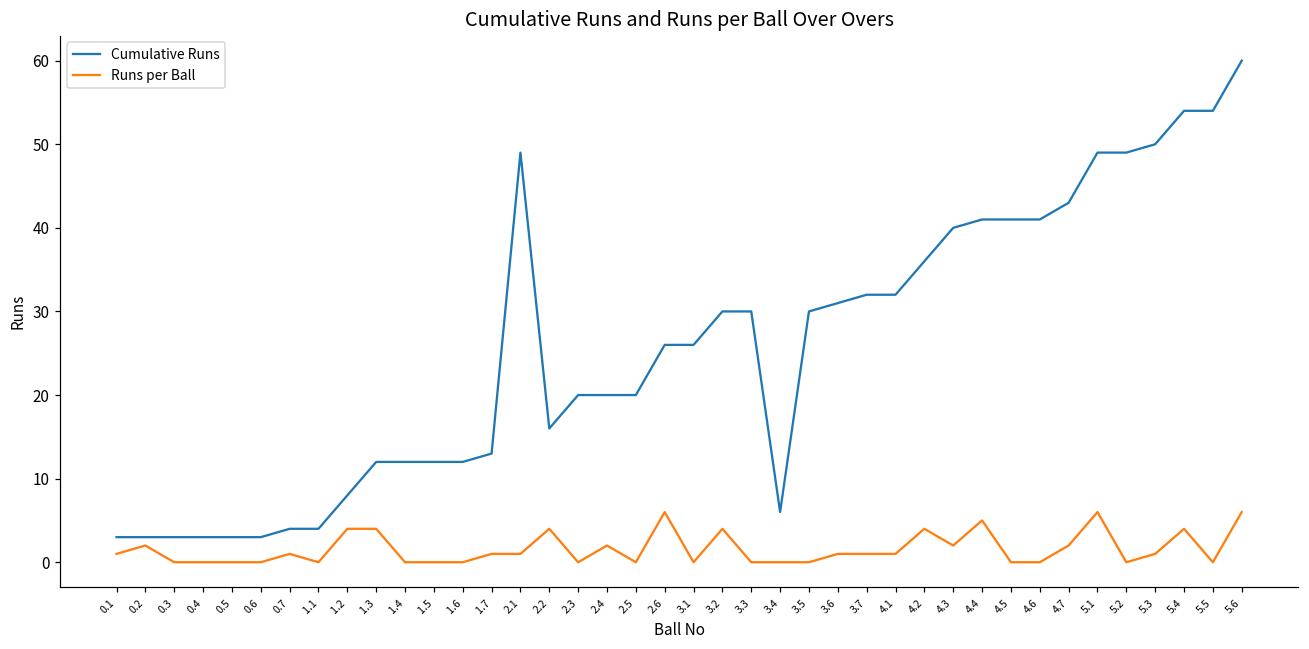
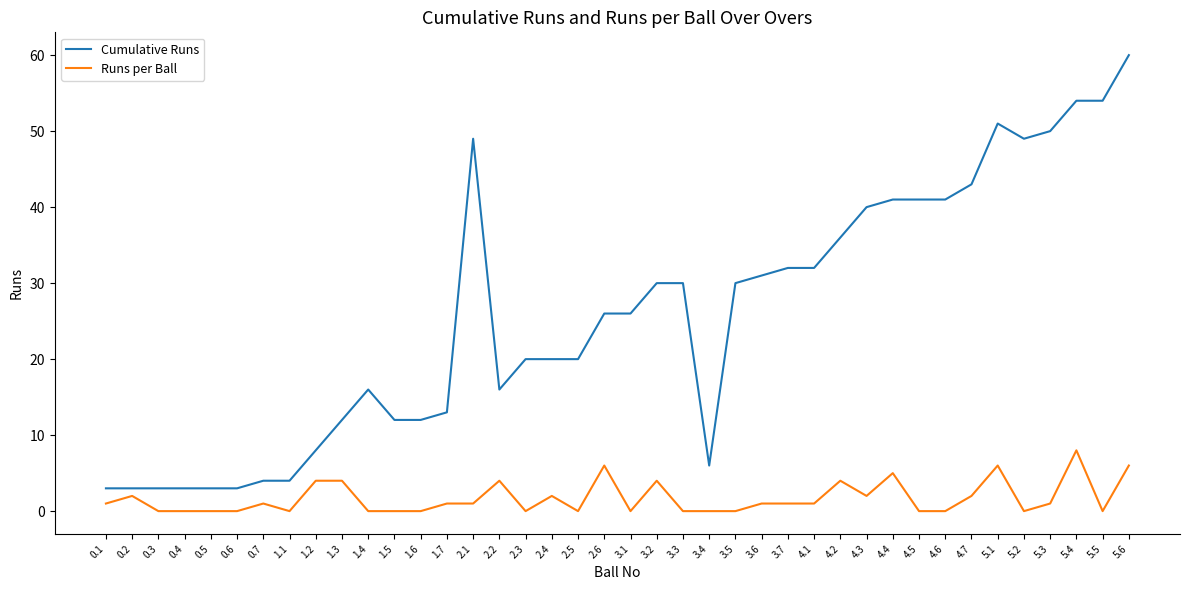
Cumulative Runs, 1.4: 12 -> 16
Cumulative Runs, 5.1: 49 -> 51
Runs per Ball, 5.4: 4 -> 8
